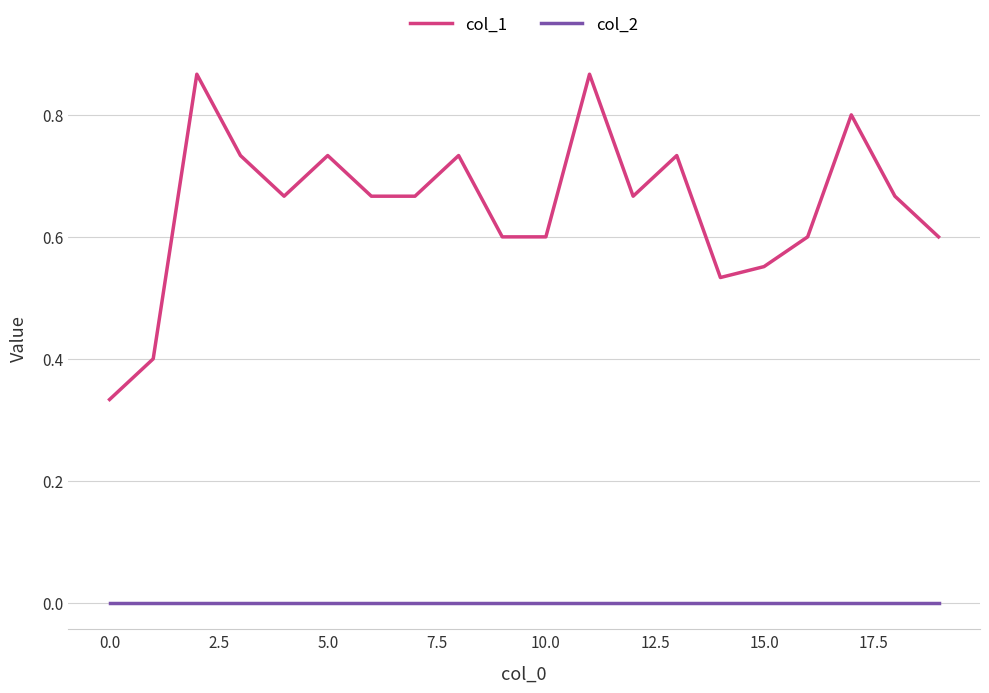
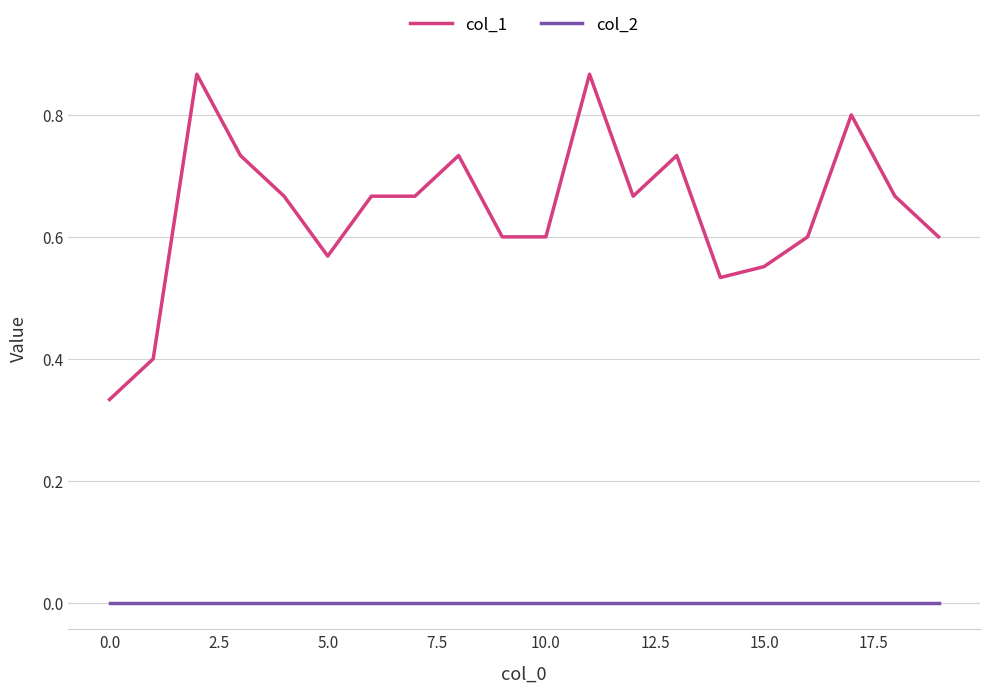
col_1, 5.0: 0.73 -> 0.57
